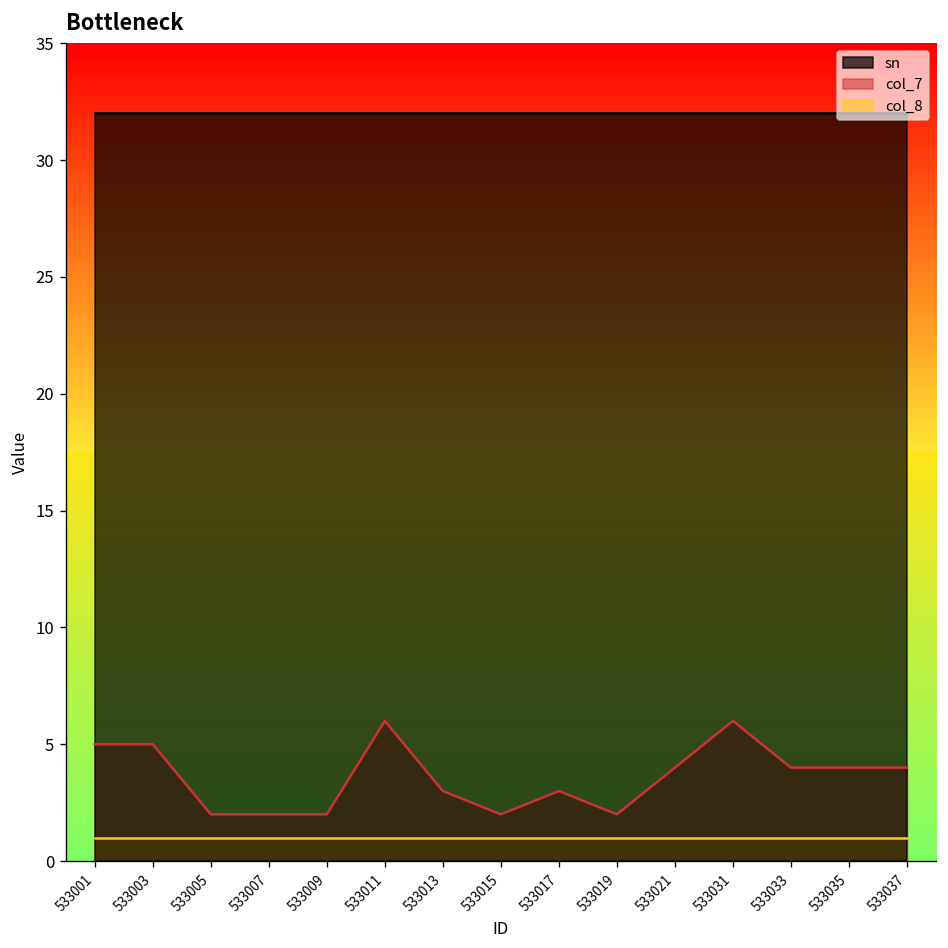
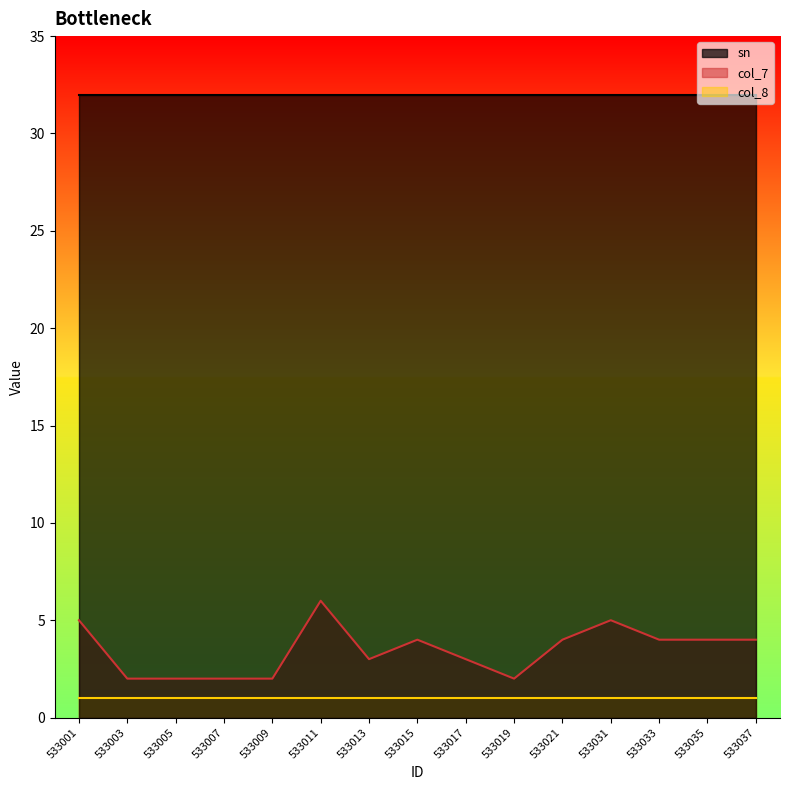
col_7, 533003: 5 -> 2
col_7, 533015: 2 -> 4
col_7, 533031: 6 -> 5
